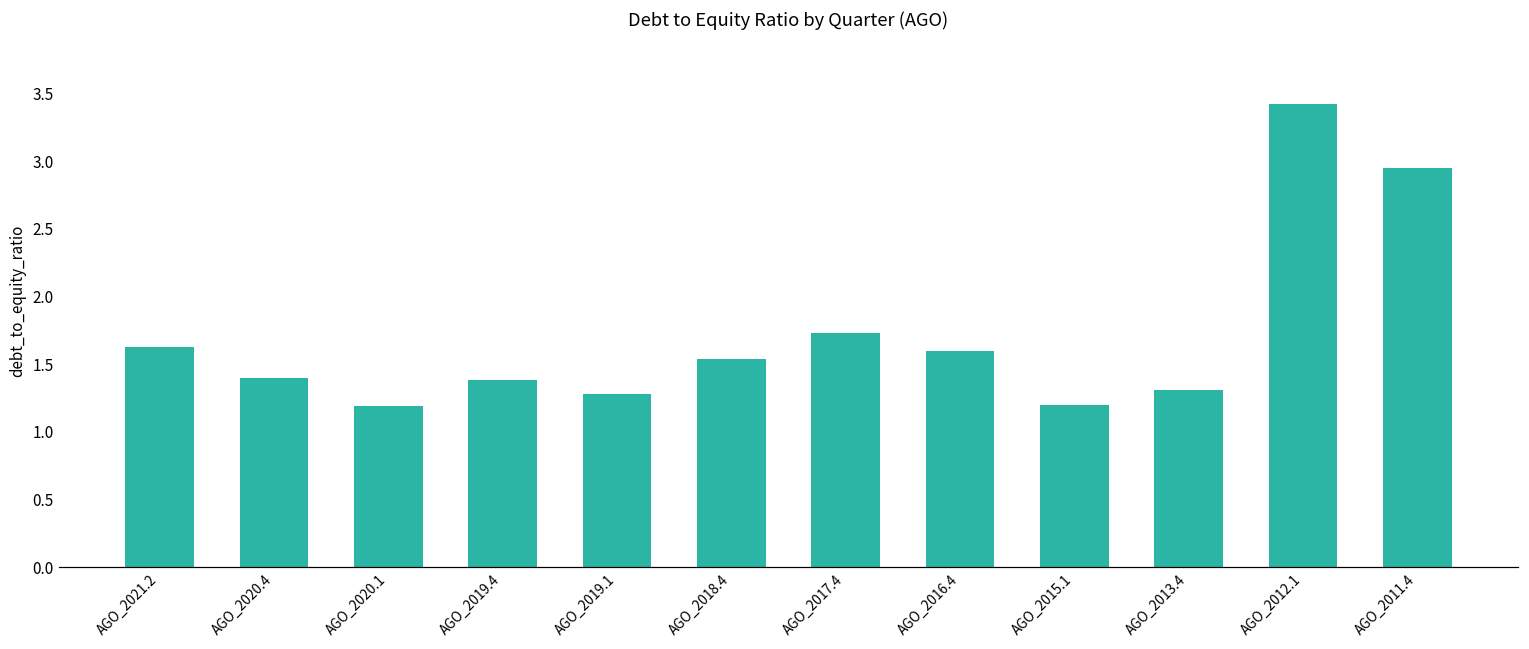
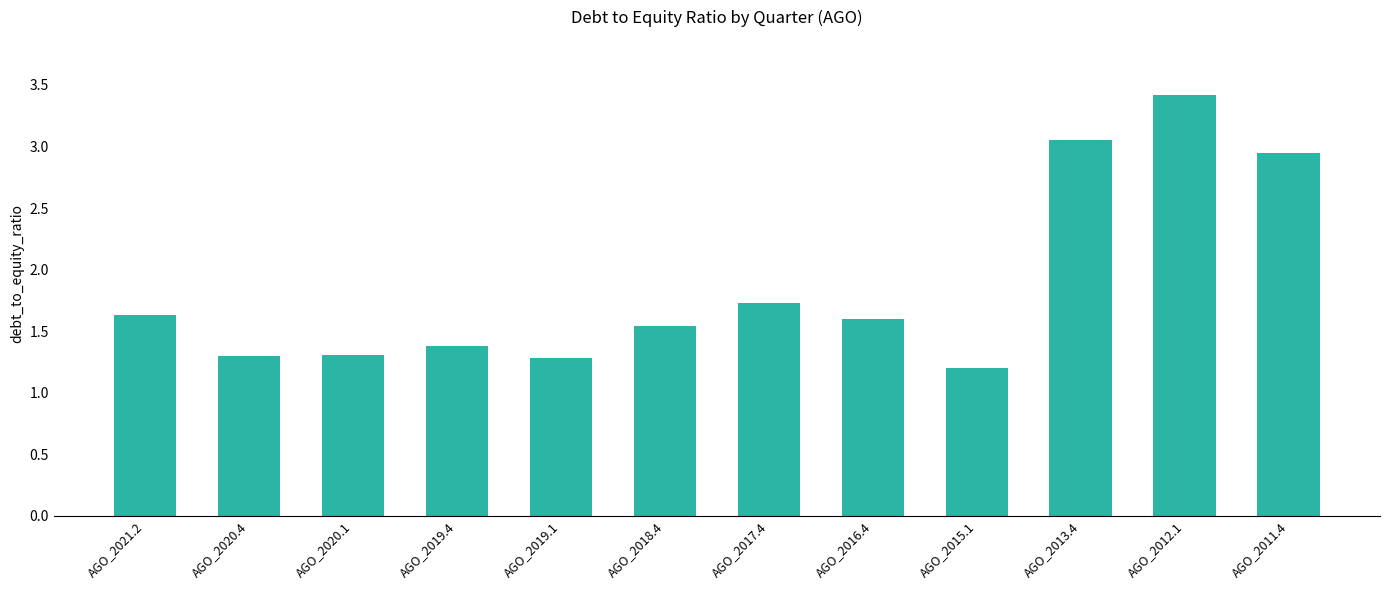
AGO_2020.4: 1.4 -> 1.3
AGO_2020.1: 1.19 -> 1.31
AGO_2013.4: 1.31 -> 3.05
